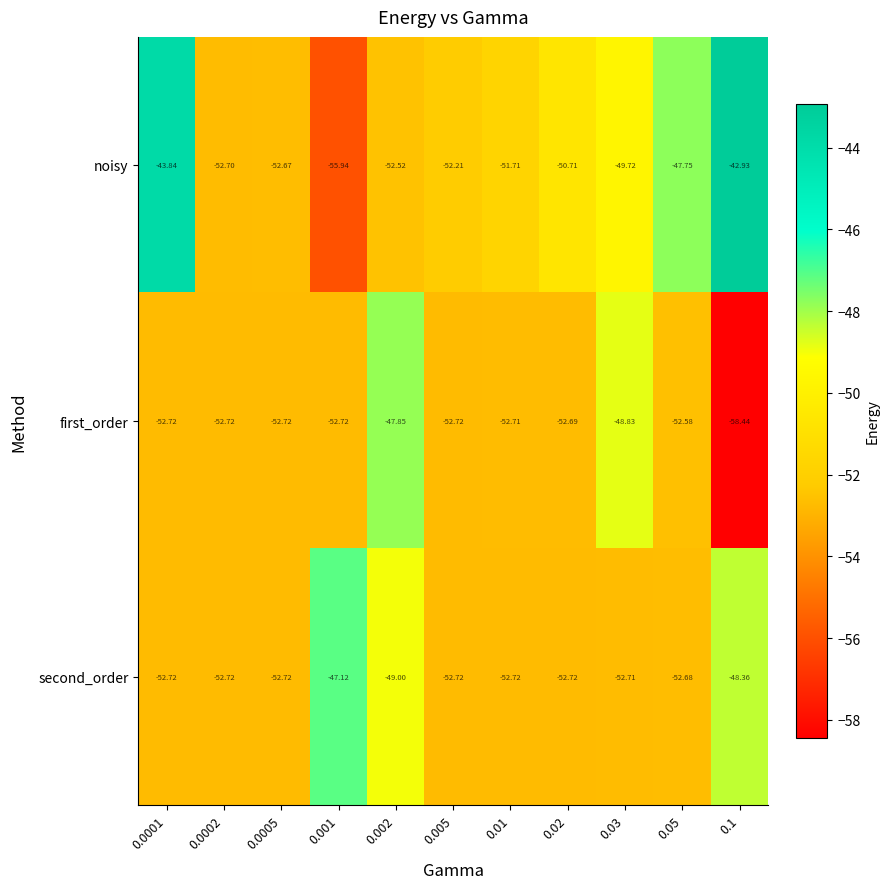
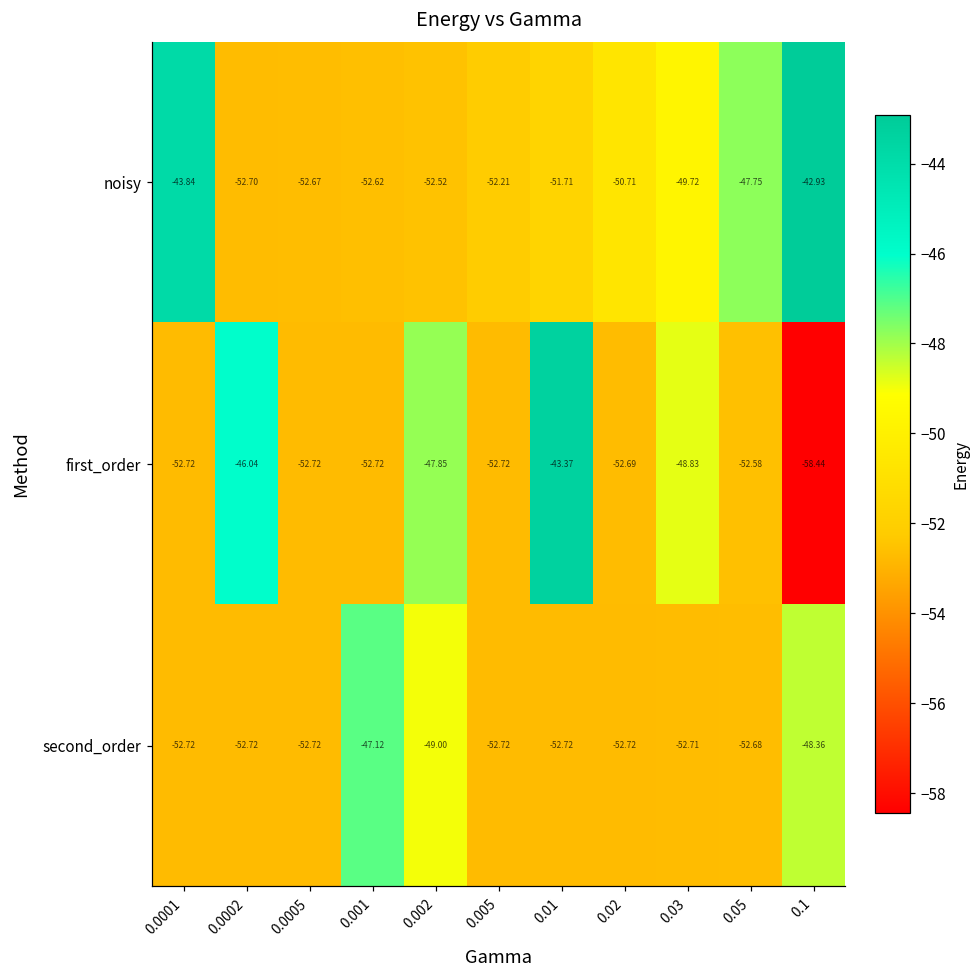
noisy, 0.001: -55.94 -> -52.62
first_order, 0.0002: -52.72 -> -46.04
first_order, 0.01: -52.71 -> -43.37
